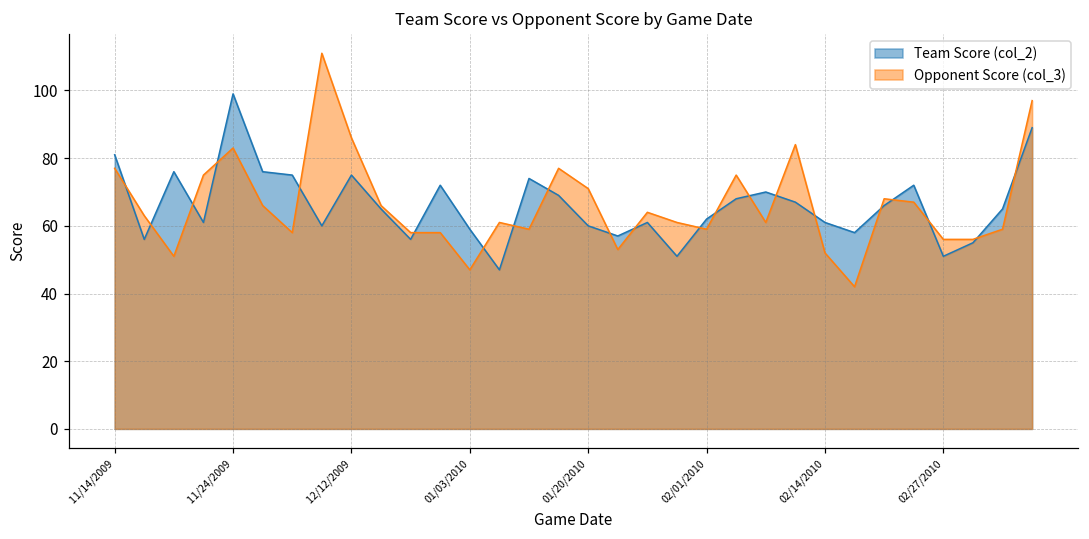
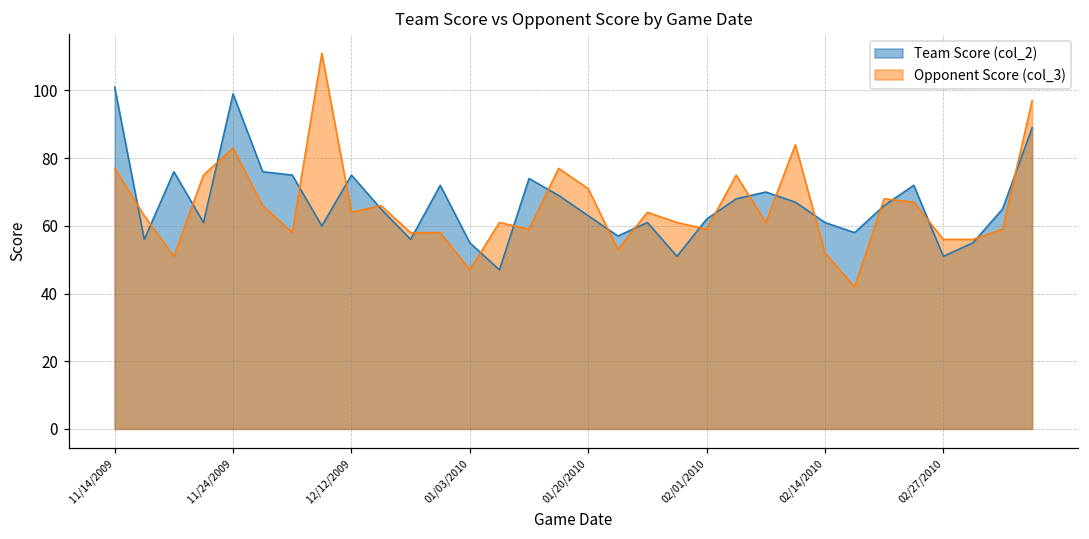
Team Score (col_2), 11/14/2009: 81 -> 101
Opponent Score (col_3), 12/12/2009: 86 -> 64
Team Score (col_2), 01/03/2010: 59 -> 55
Team Score (col_2), 01/20/2010: 60 -> 63
